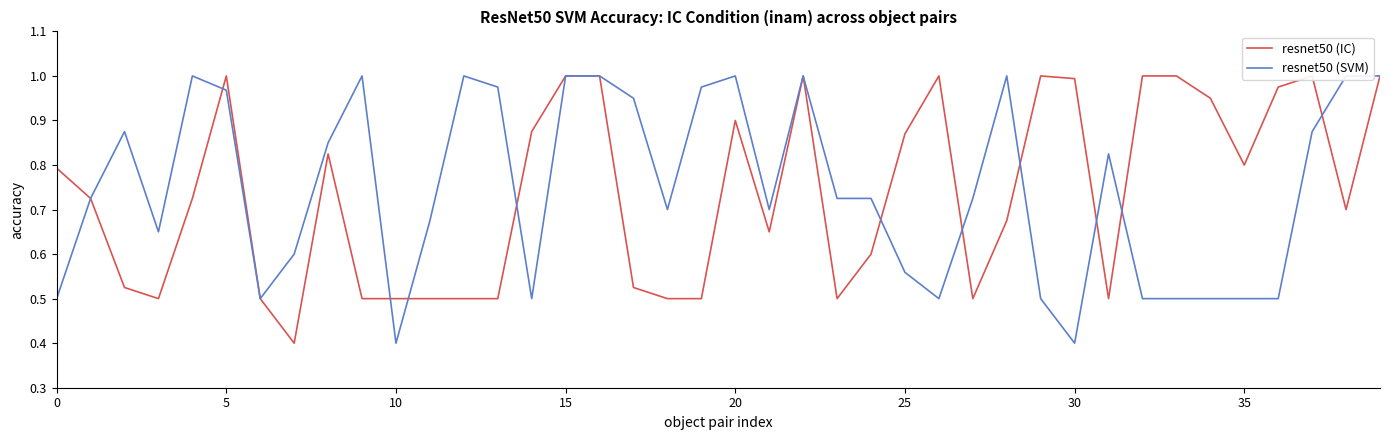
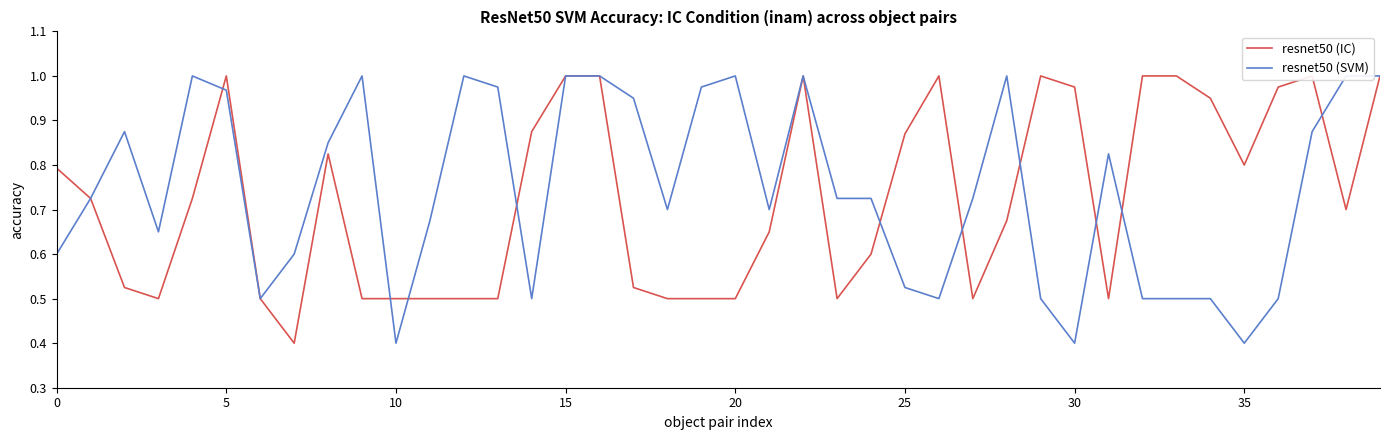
resnet50 (SVM), 0: 0.5 -> 0.6
resnet50 (IC), 20: 0.9 -> 0.5
resnet50 (SVM), 25: 0.56 -> 0.53
resnet50 (IC), 30: 0.99 -> 0.98
resnet50 (SVM), 35: 0.5 -> 0.4
